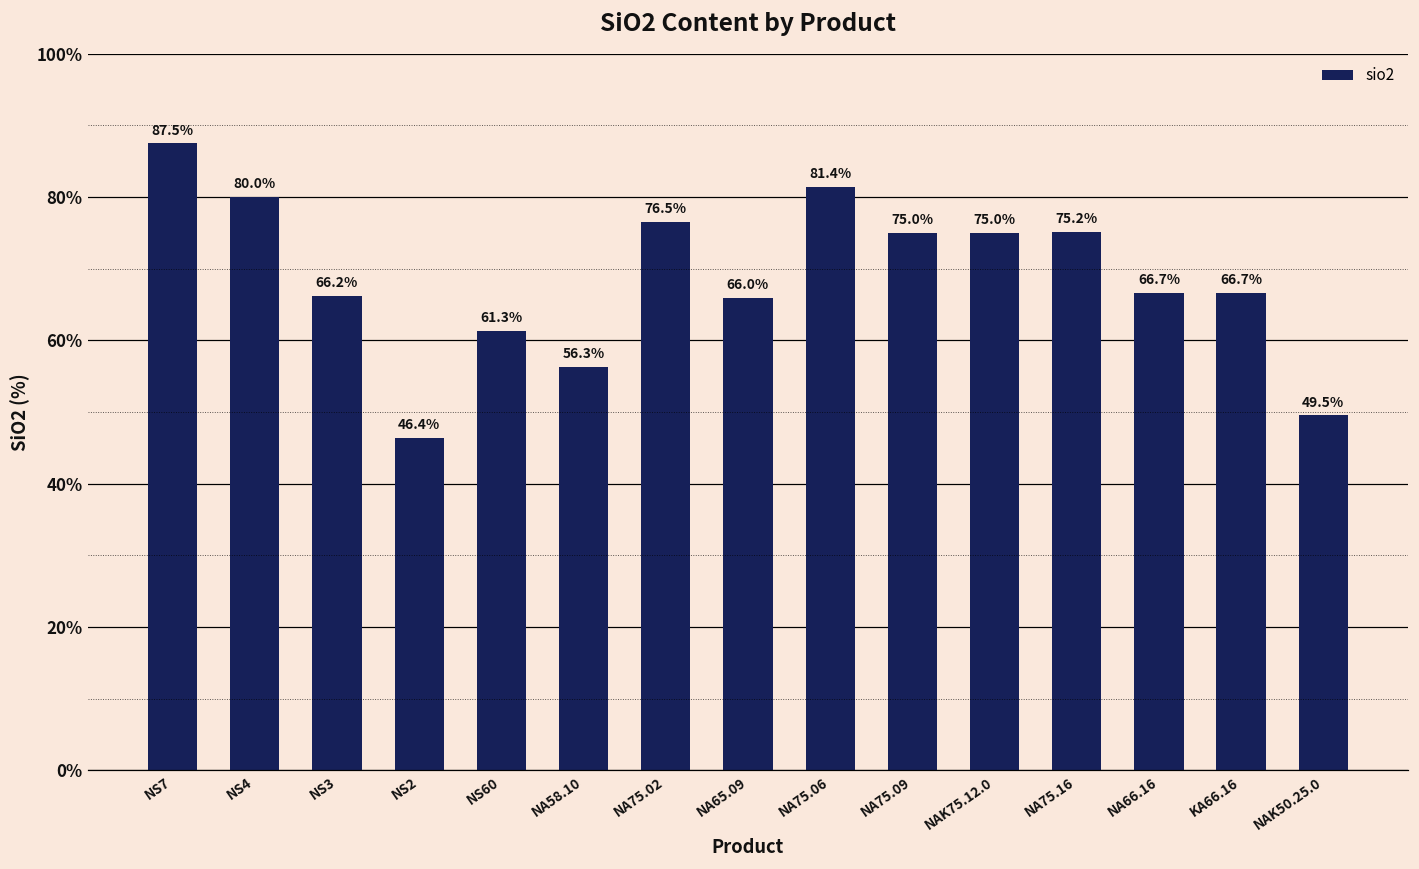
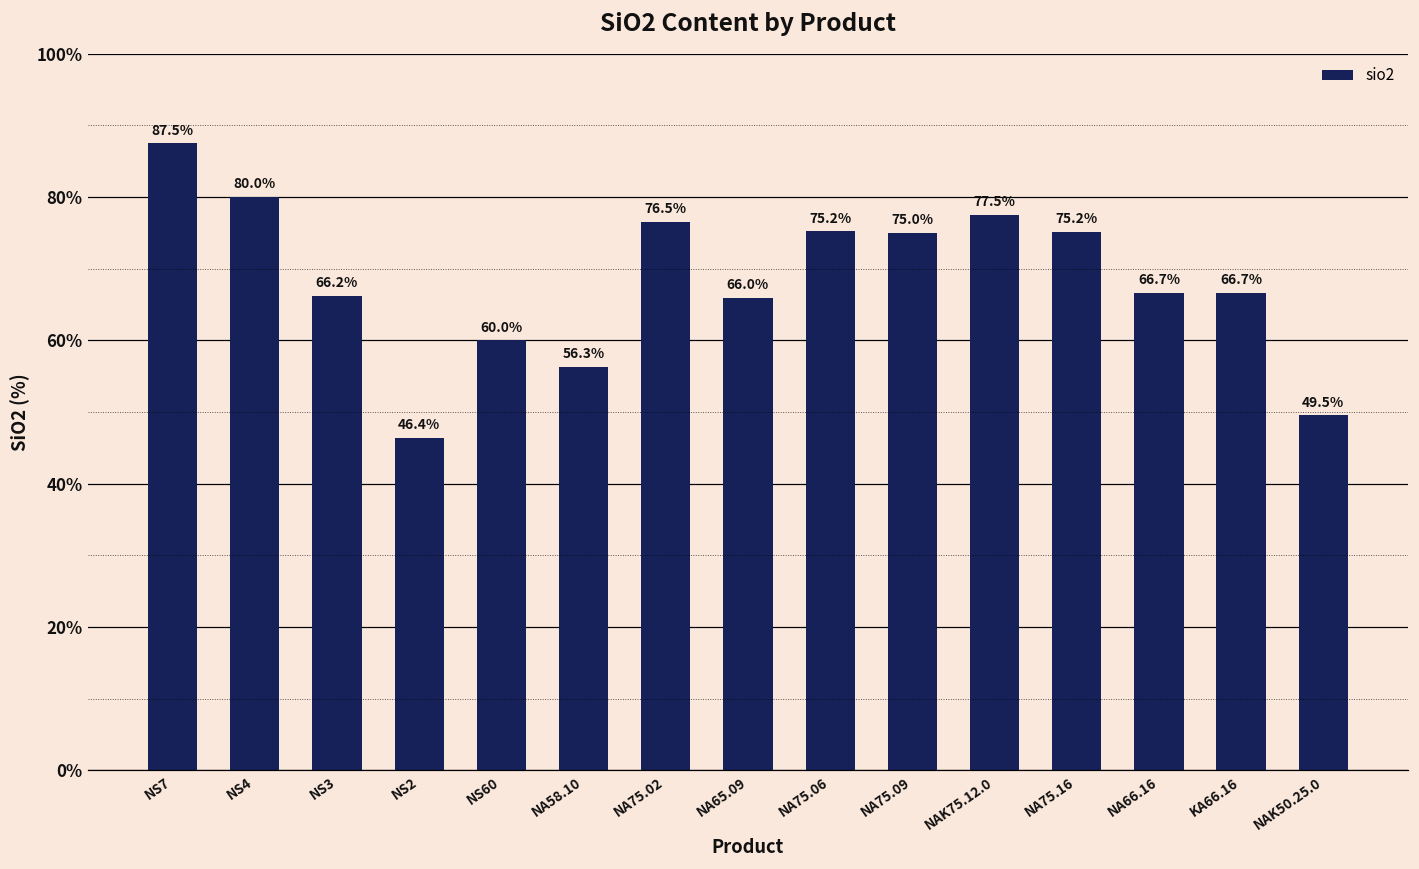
NS60: 61.3% -> 60.0%
NA75.06: 81.4% -> 75.2%
NAK75.12.0: 75.0% -> 77.5%
